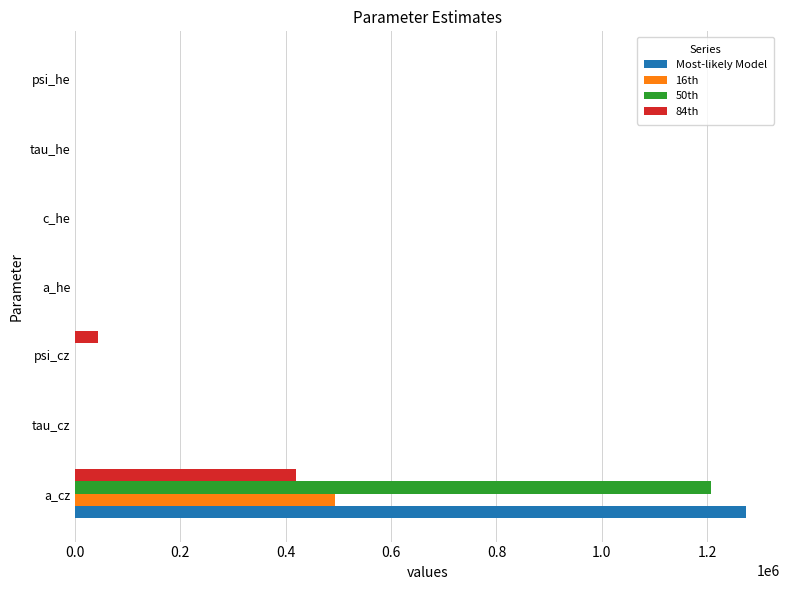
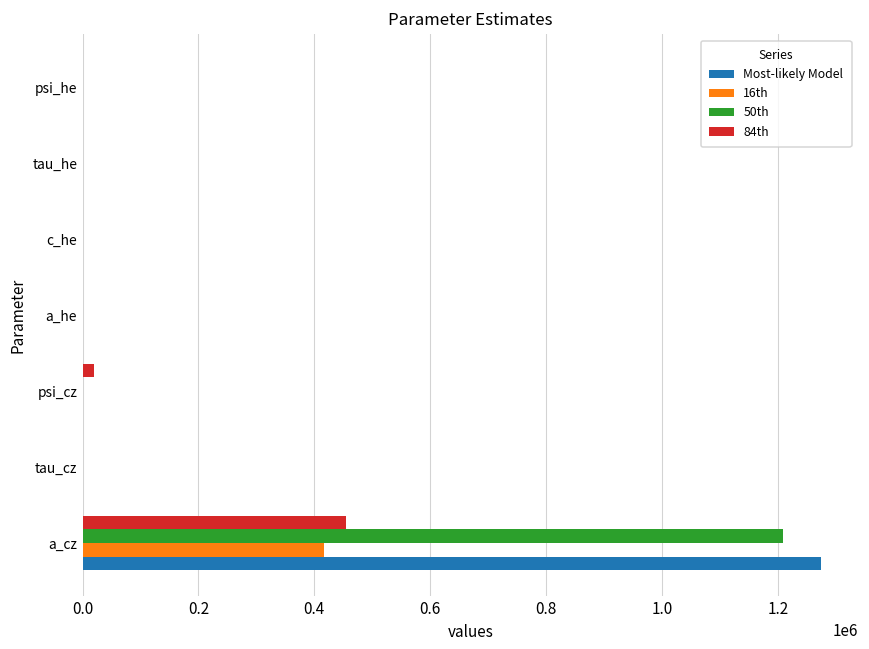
84th, psi_cz: 40000 -> 20000
84th, a_cz: 420000 -> 450000
16th, a_cz: 490000 -> 420000
